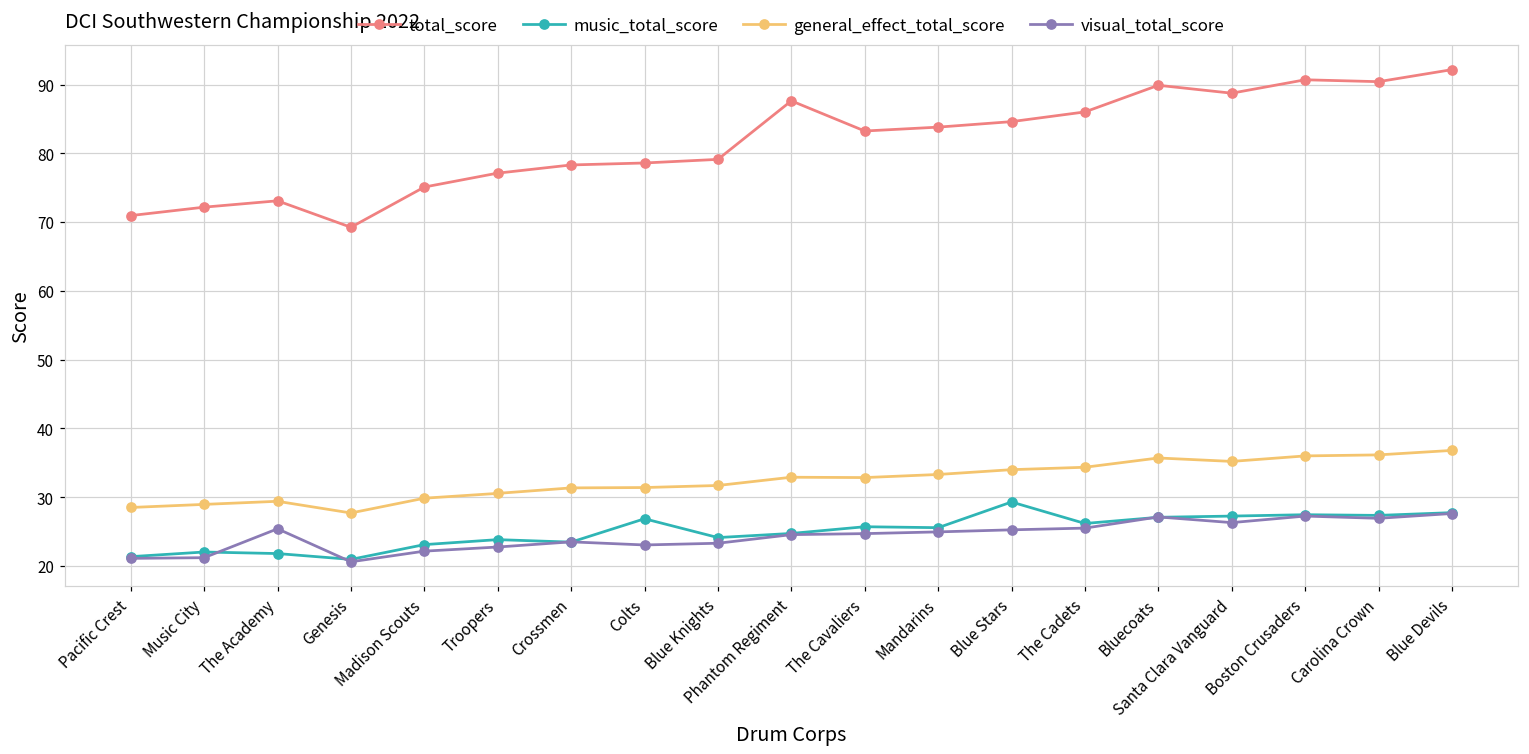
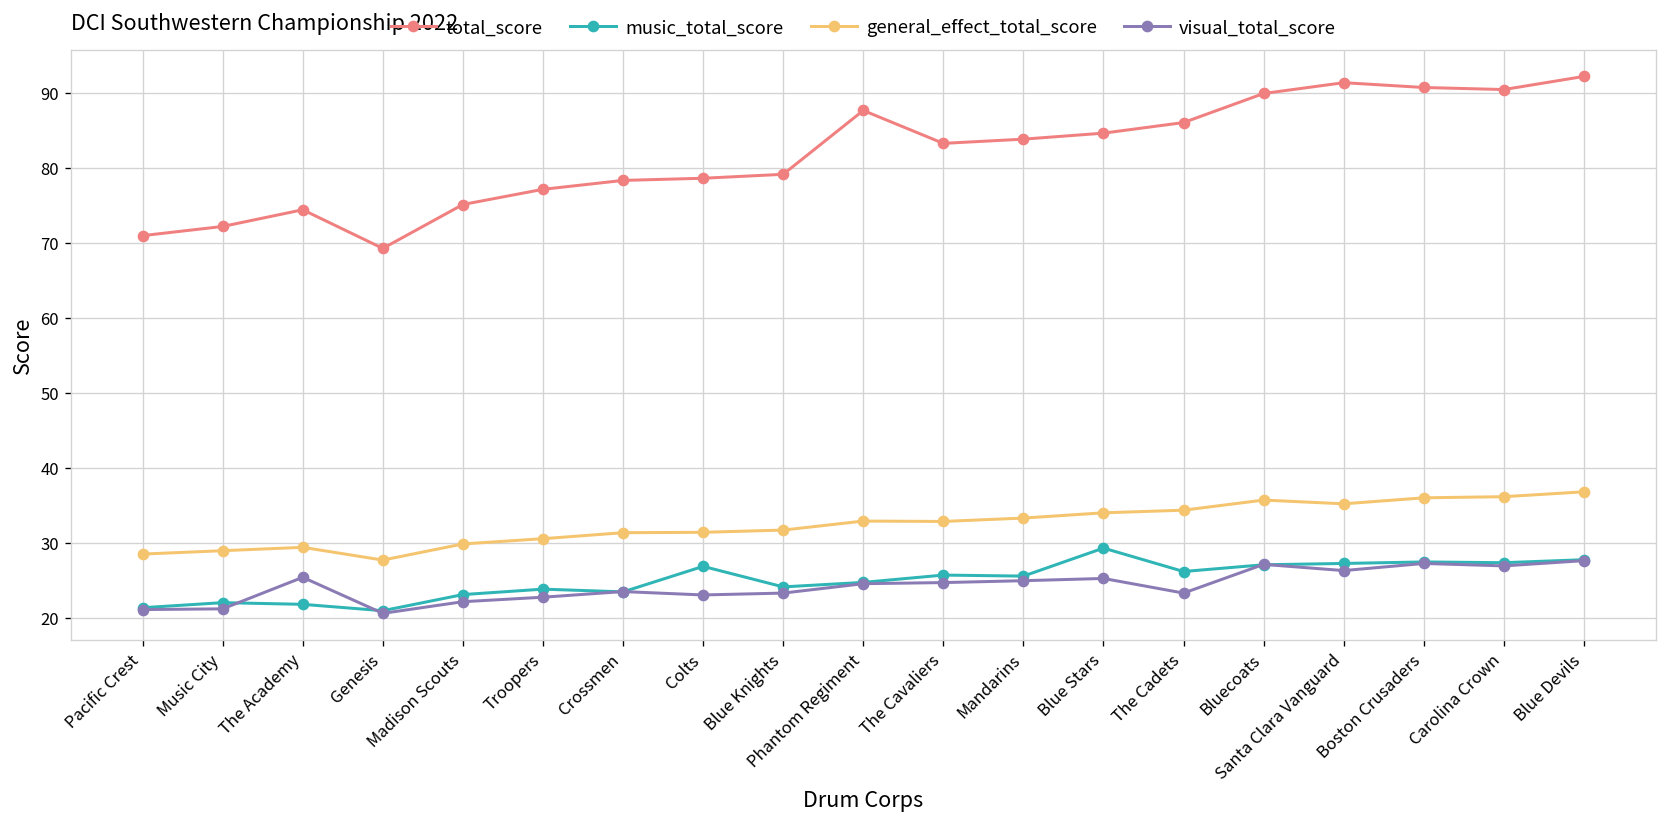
total_score, The Academy: 73 -> 74
visual_total_score, The Cadets: 26 -> 23
total_score, Santa Clara Vanguard: 89 -> 91
